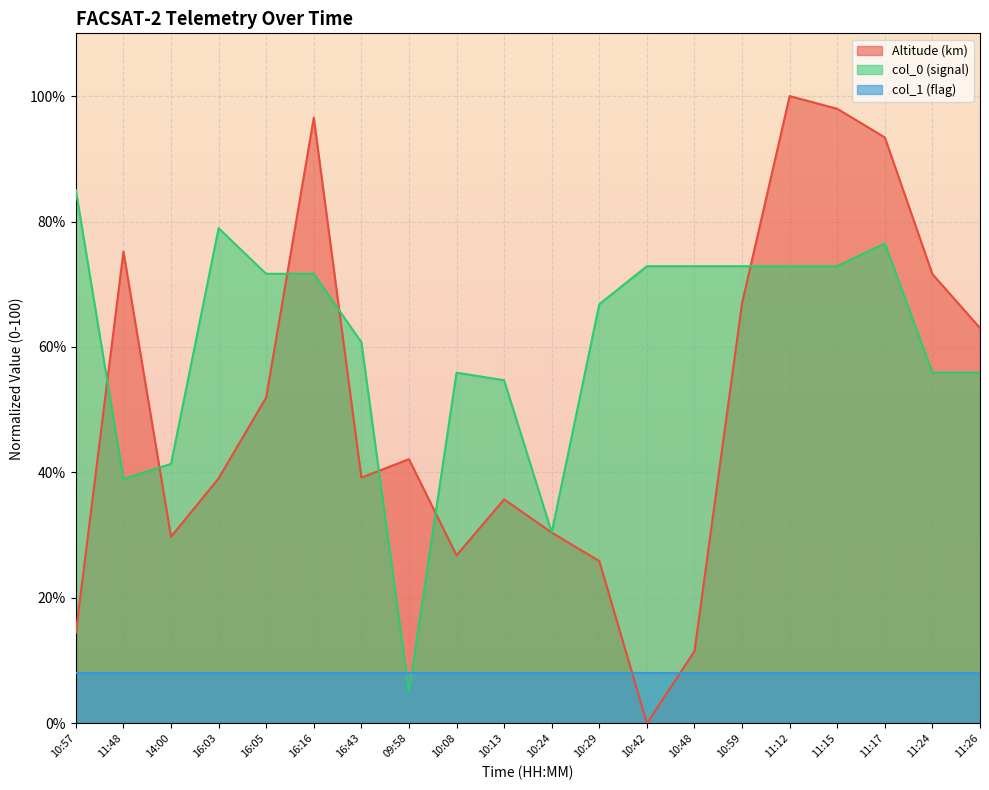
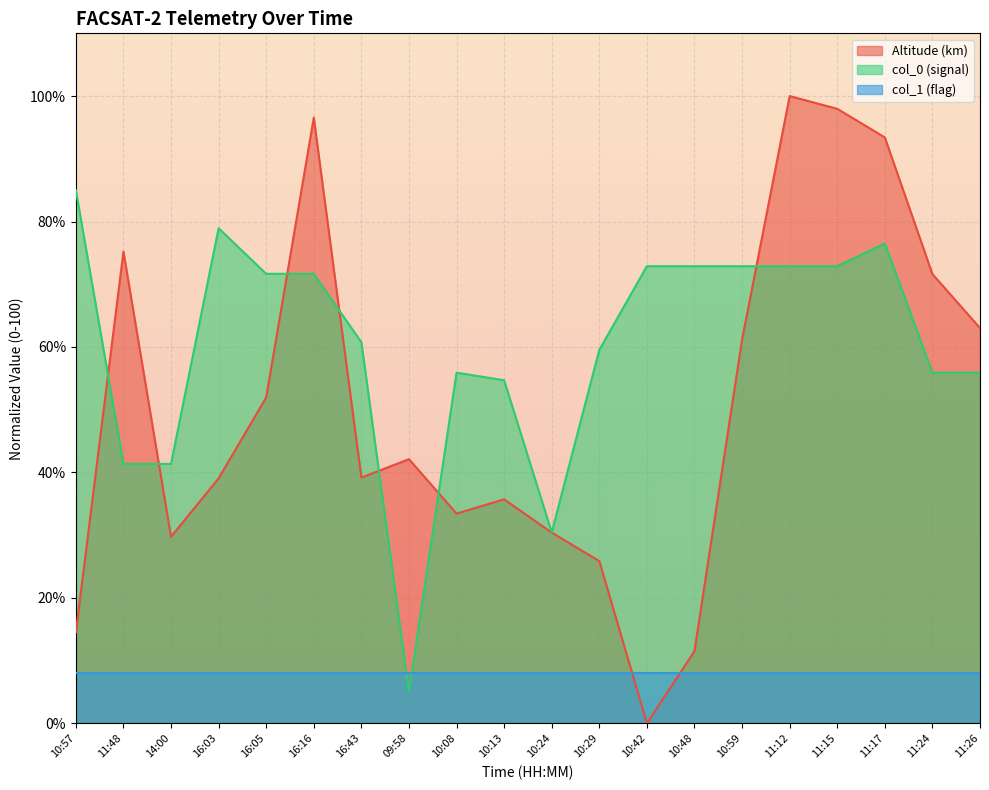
col_0 (signal), 11:48: 39% -> 41%
Altitude (km), 10:08: 27% -> 33%
col_0 (signal), 10:29: 67% -> 60%
Altitude (km), 10:59: 67% -> 61%
